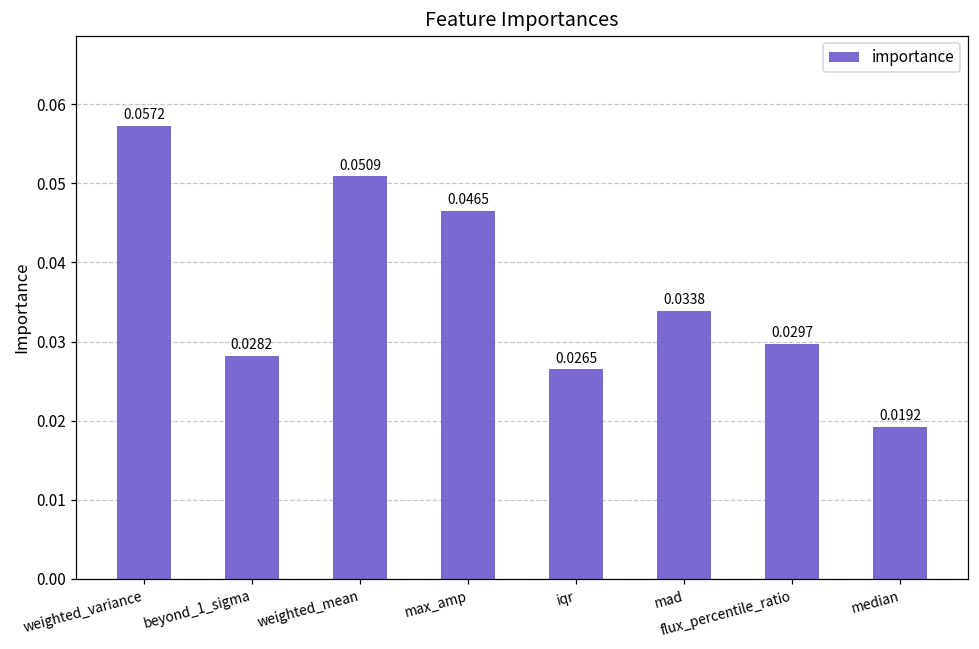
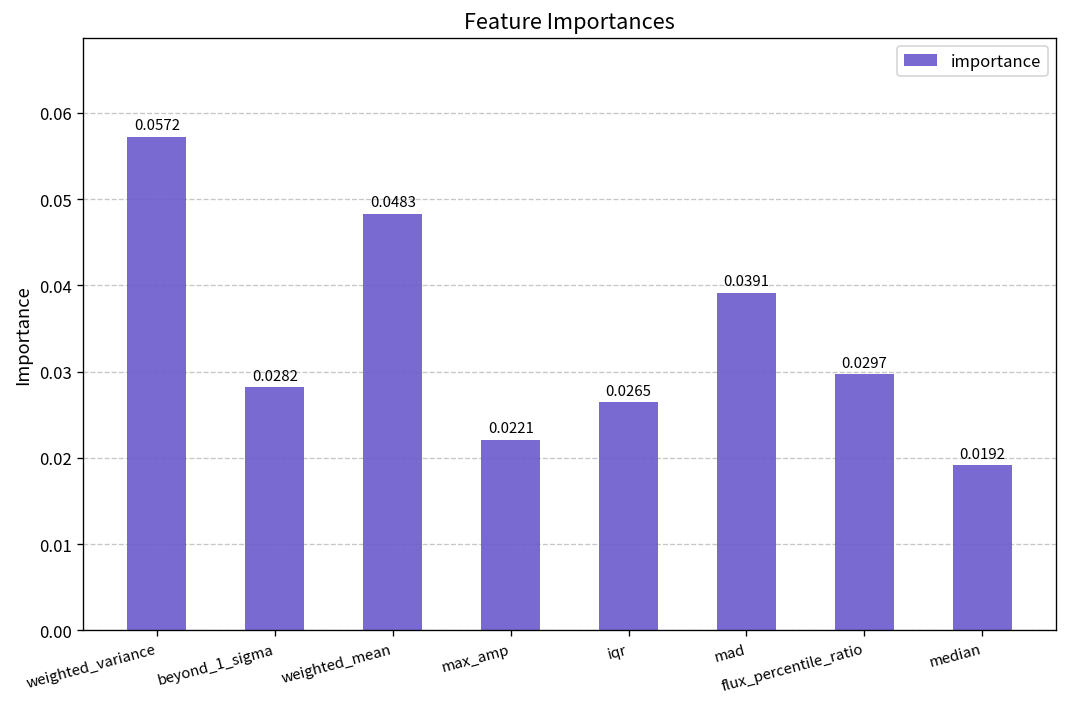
weighted_mean: 0.0509 -> 0.0483
max_amp: 0.0465 -> 0.0221
mad: 0.0338 -> 0.0391
